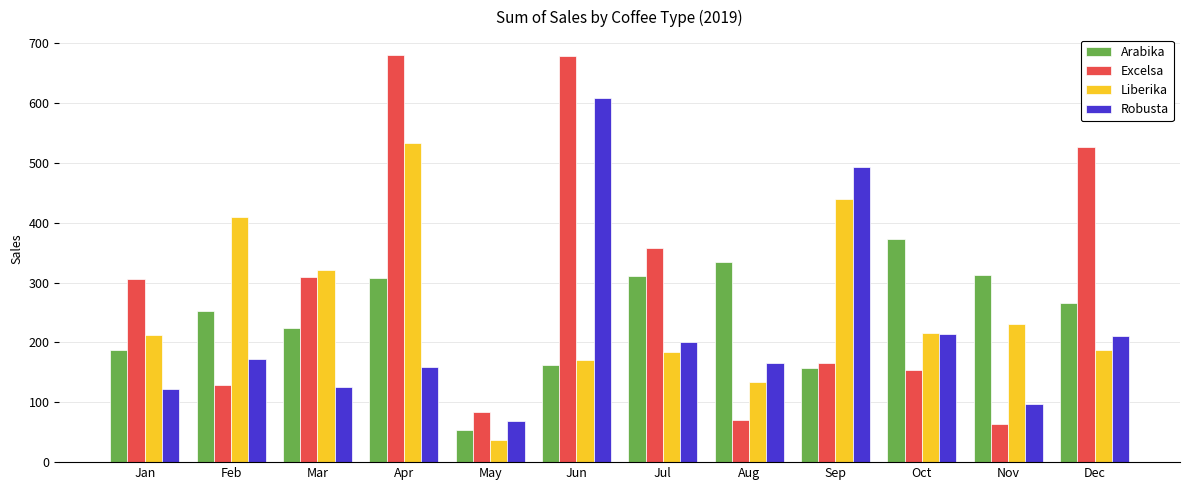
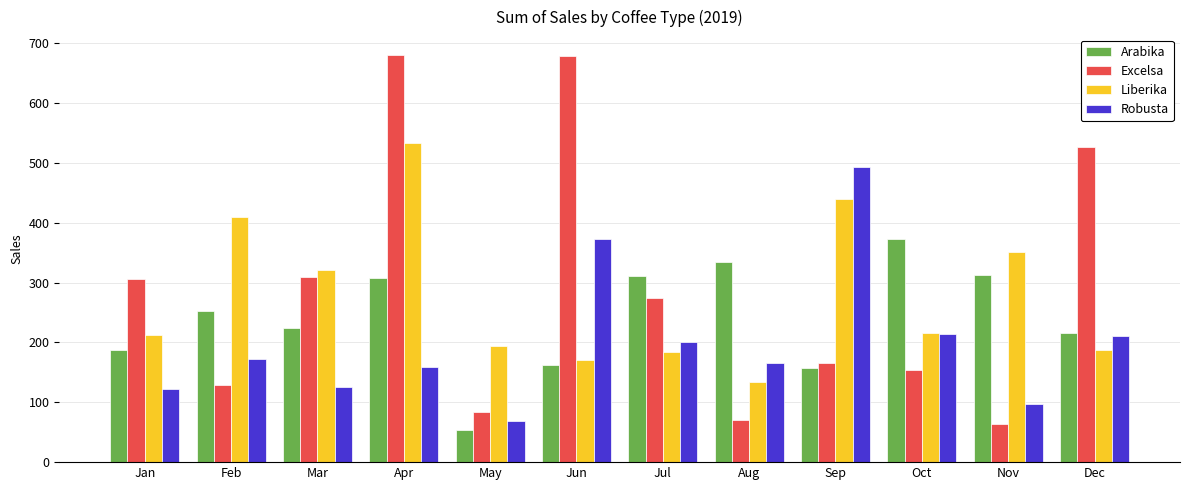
Liberika, May: 40 -> 190
Robusta, Jun: 610 -> 370
Excelsa, Jul: 360 -> 270
Liberika, Nov: 230 -> 350
Arabika, Dec: 270 -> 220
